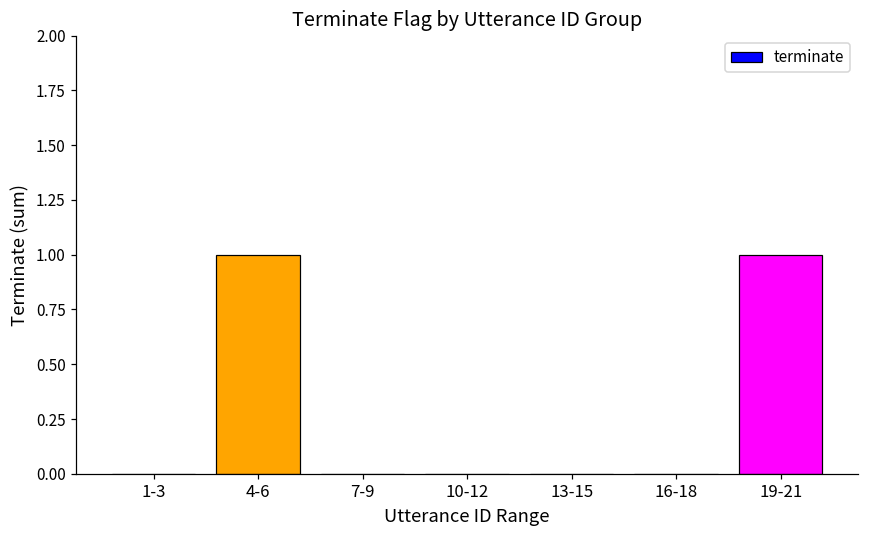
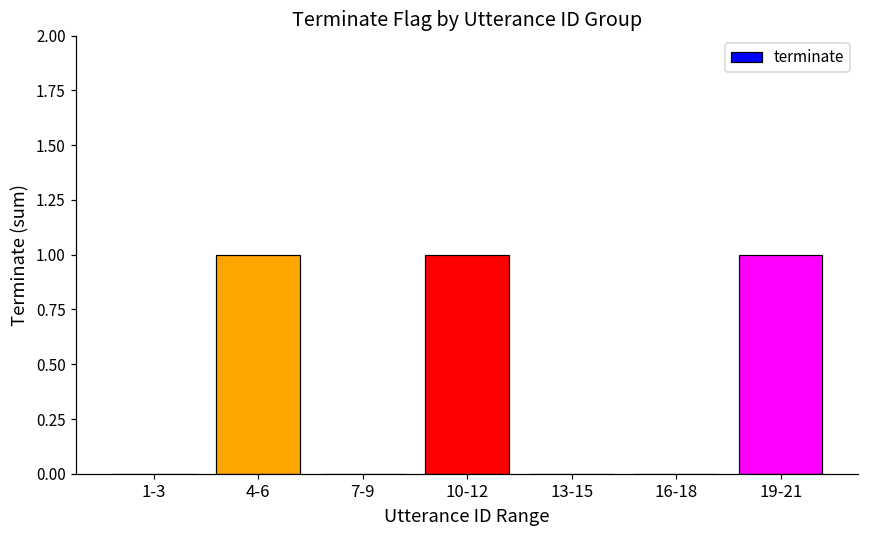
10-12: 0 -> 1
